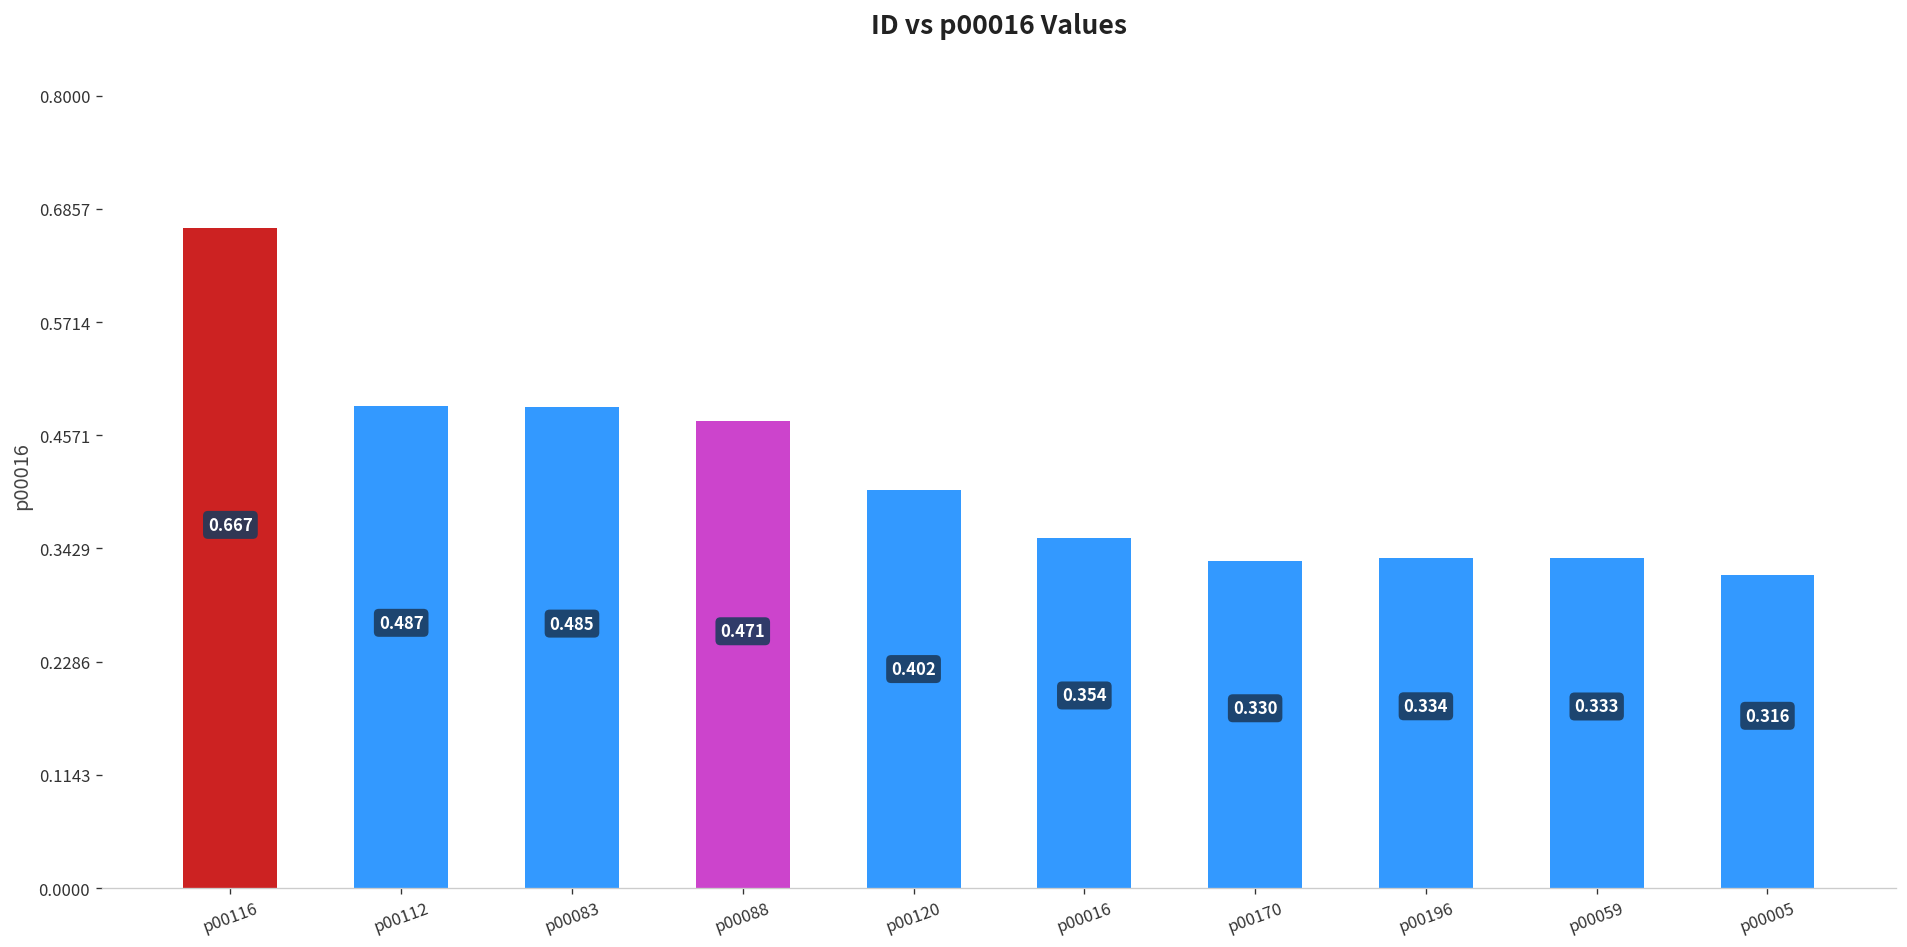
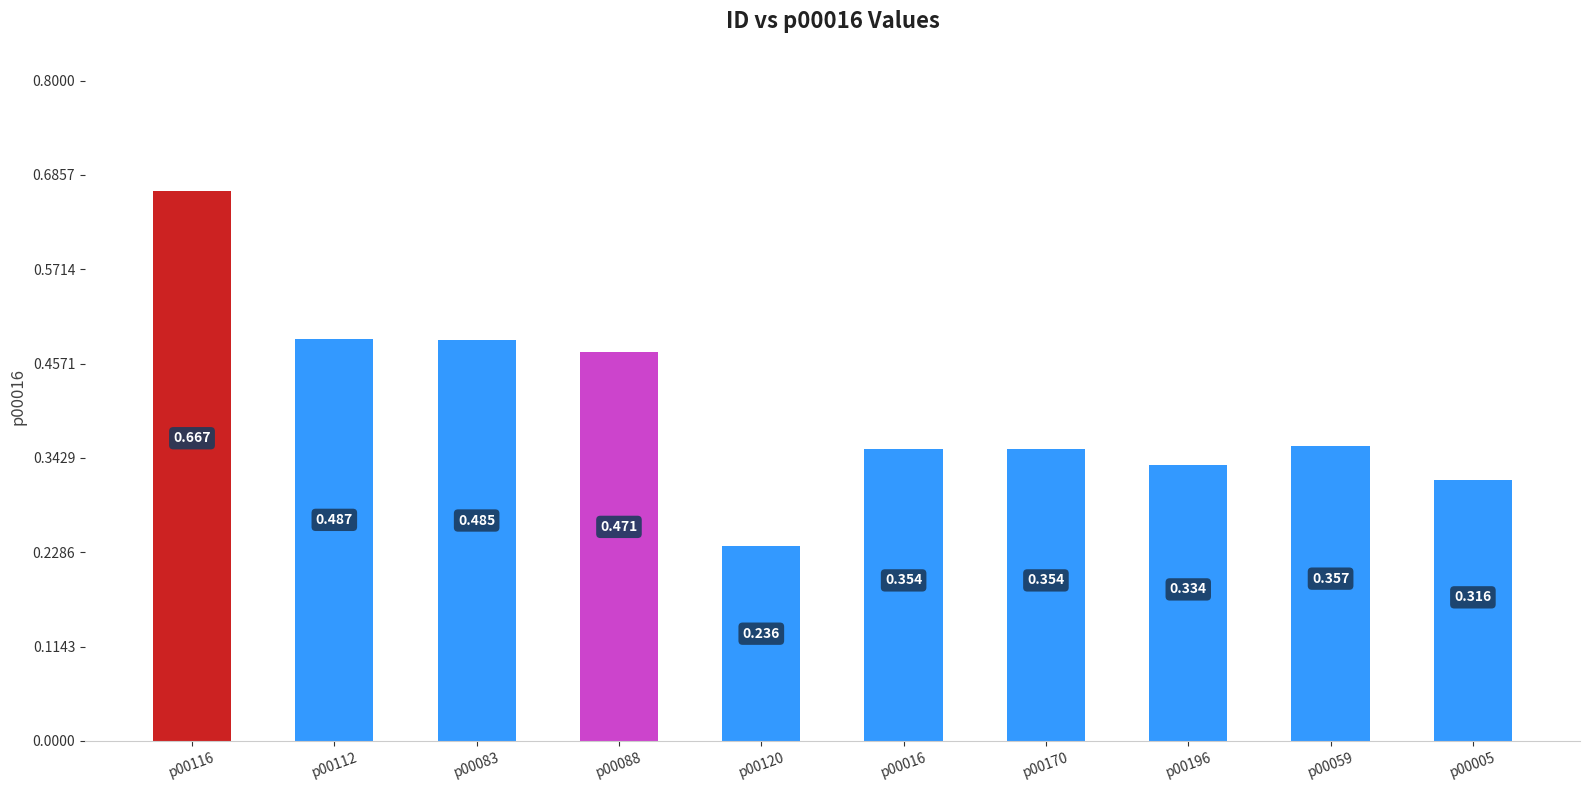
p00120: 0.402 -> 0.236
p00170: 0.330 -> 0.354
p00059: 0.333 -> 0.357
